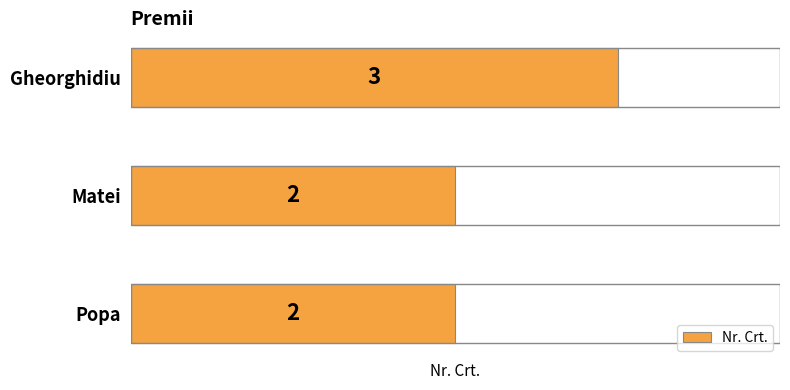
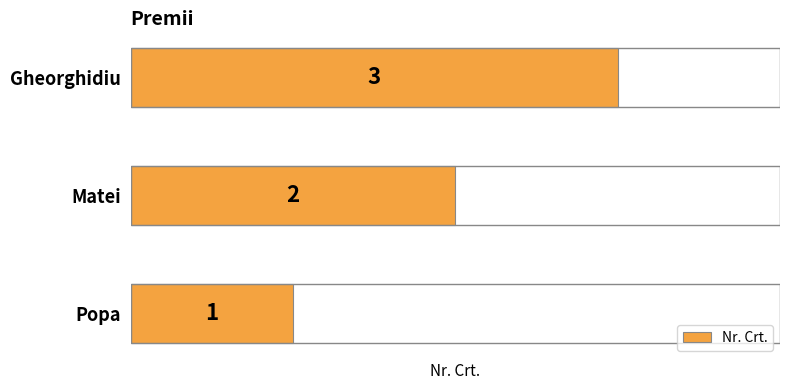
Popa: 2 -> 1
